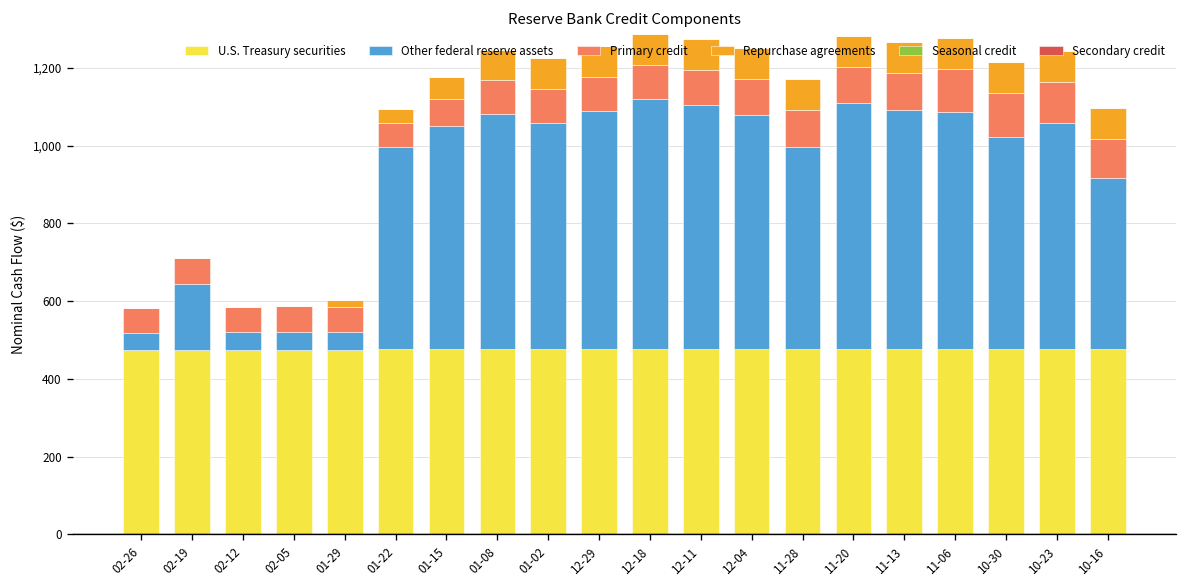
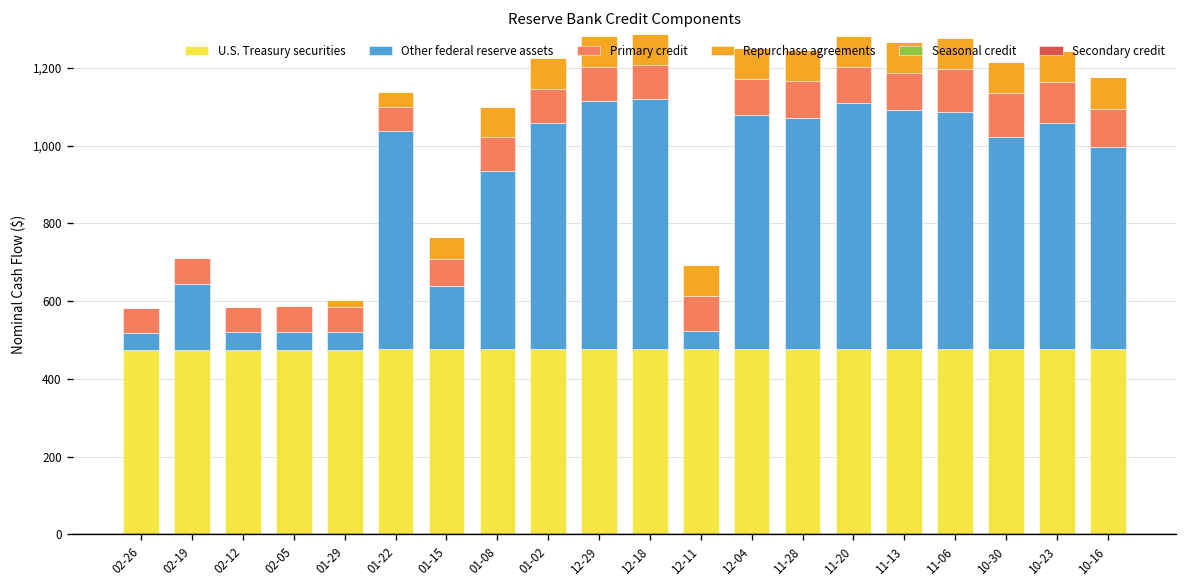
Other federal reserve assets, 01-22: 520 -> 560
Other federal reserve assets, 01-15: 580 -> 160
Other federal reserve assets, 01-08: 610 -> 460
Other federal reserve assets, 12-29: 610 -> 640
Other federal reserve assets, 12-11: 630 -> 50
Other federal reserve assets, 11-28: 520 -> 590
Other federal reserve assets, 10-16: 440 -> 520
